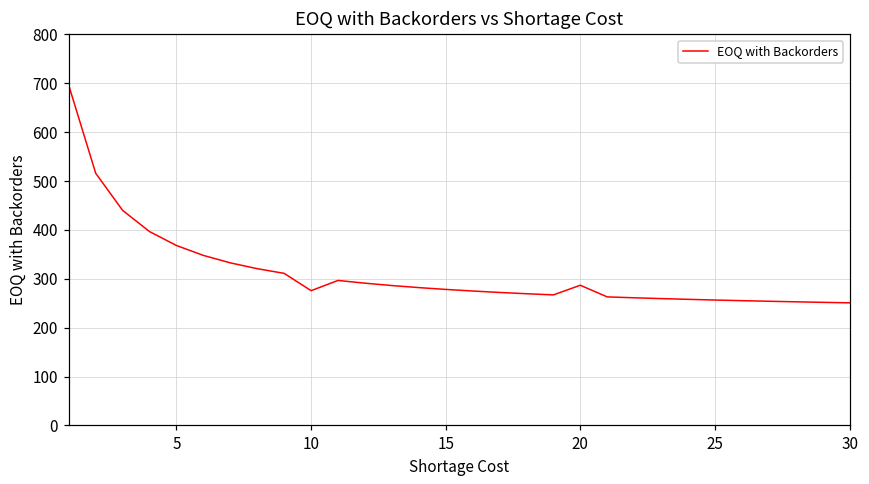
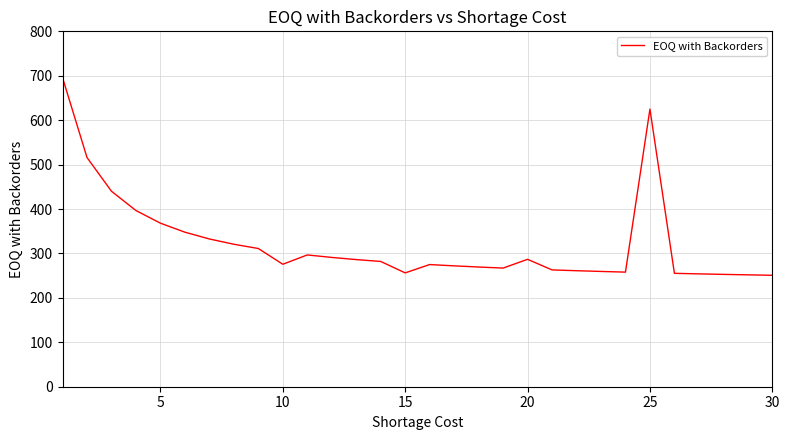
15: 280 -> 260
25: 260 -> 620
